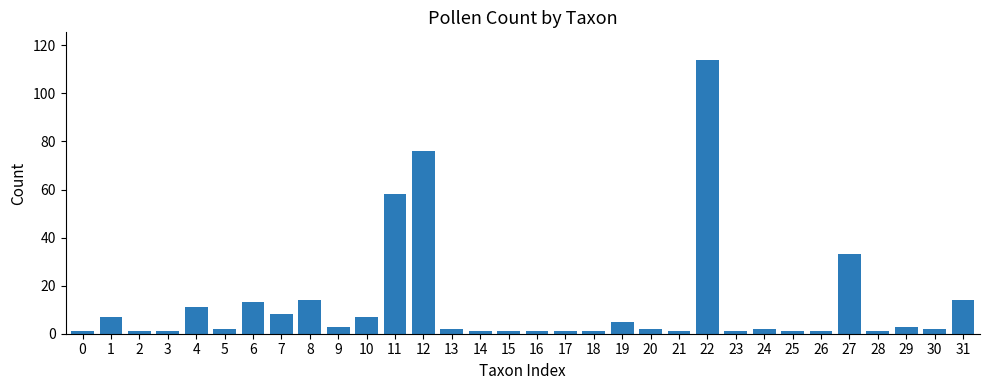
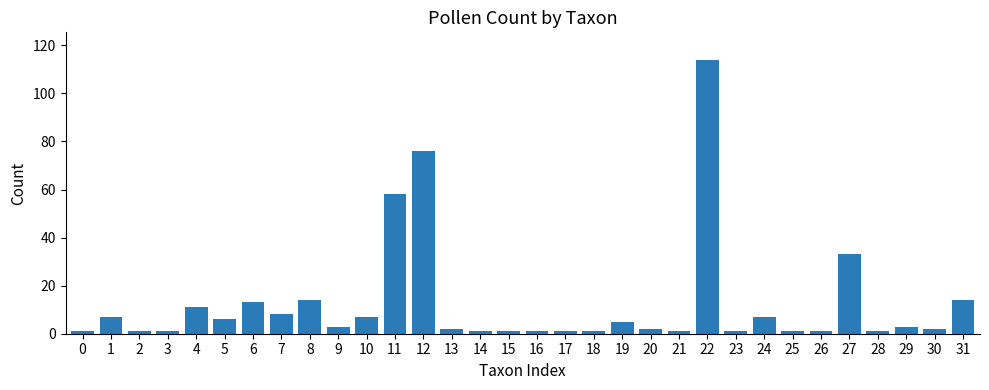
5: 2 -> 6
24: 2 -> 7
